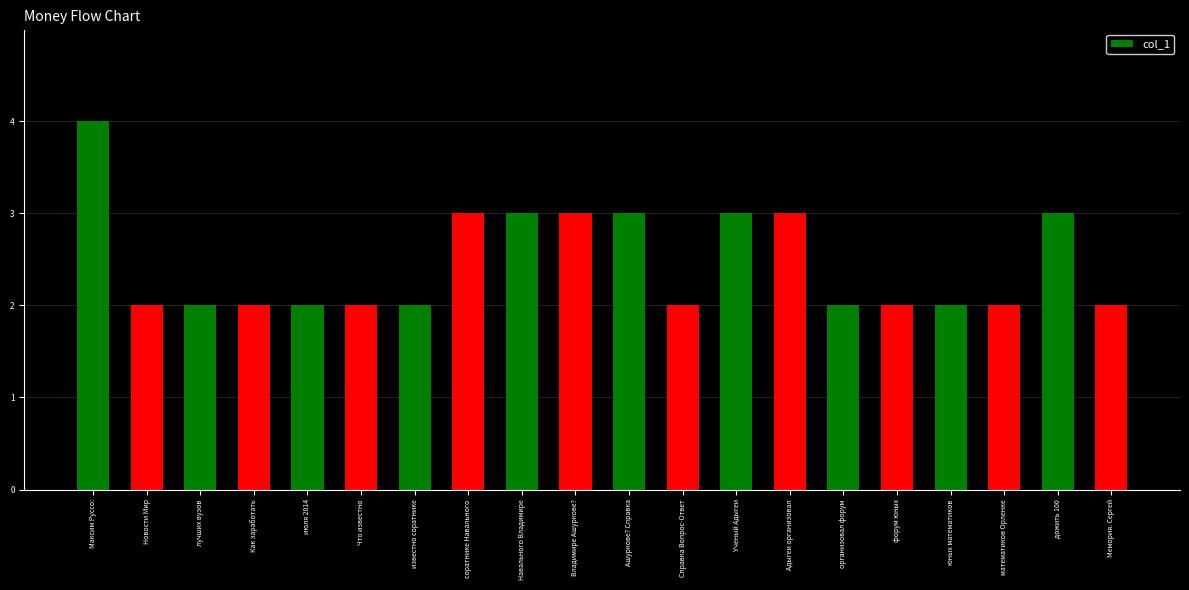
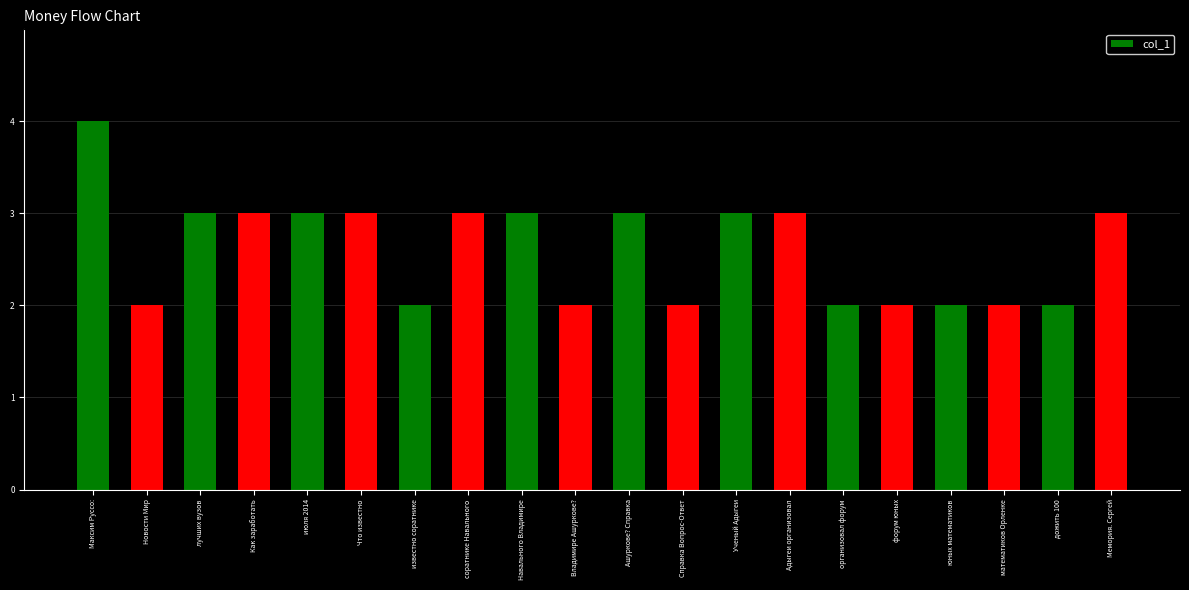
лучших вузов: 2 -> 3
Как заработать: 2 -> 3
июля 2014: 2 -> 3
Что известно: 2 -> 3
Владимире Ашуркове?: 3 -> 2
дожить 100: 3 -> 2
Мемория. Сергей: 2 -> 3
